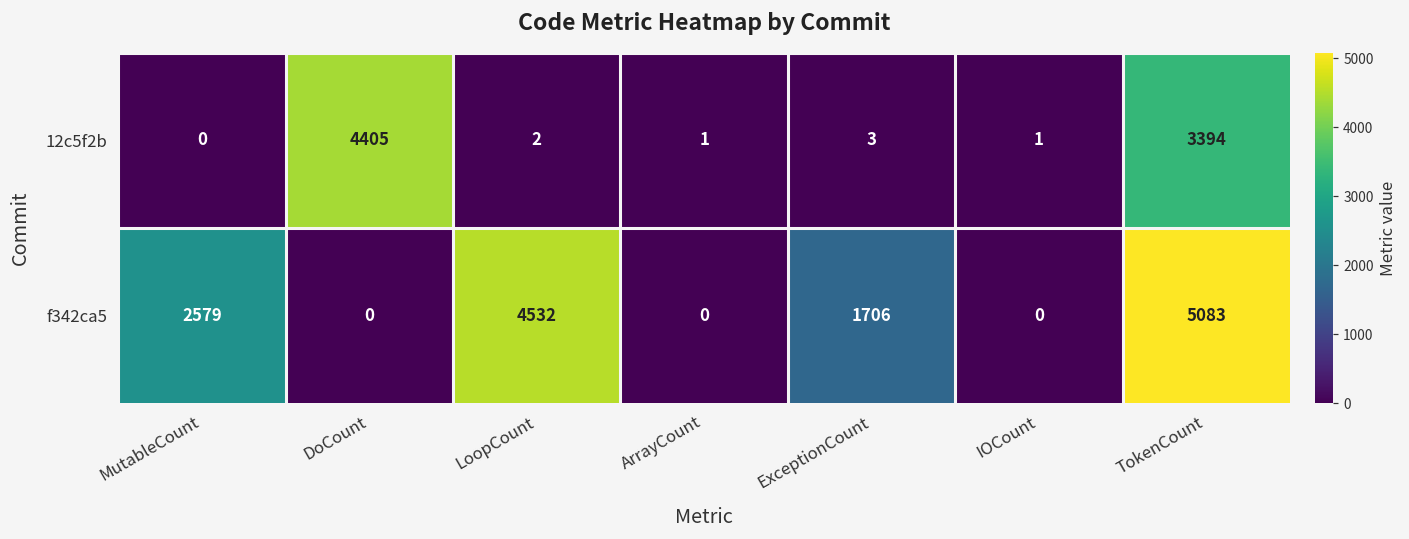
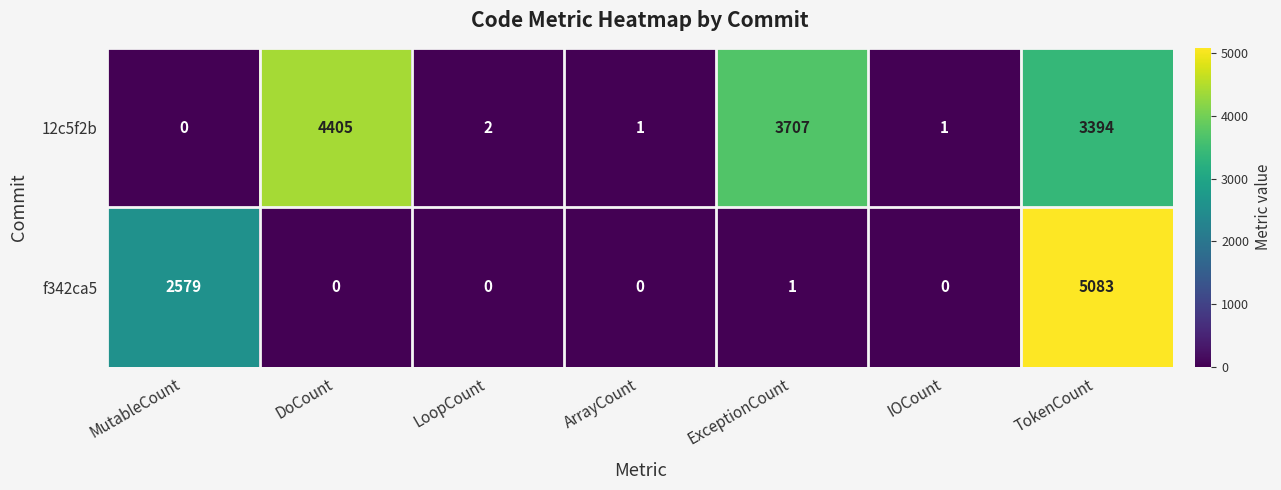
12c5f2b, ExceptionCount: 3 -> 3707
f342ca5, LoopCount: 4532 -> 0
f342ca5, ExceptionCount: 1706 -> 1
